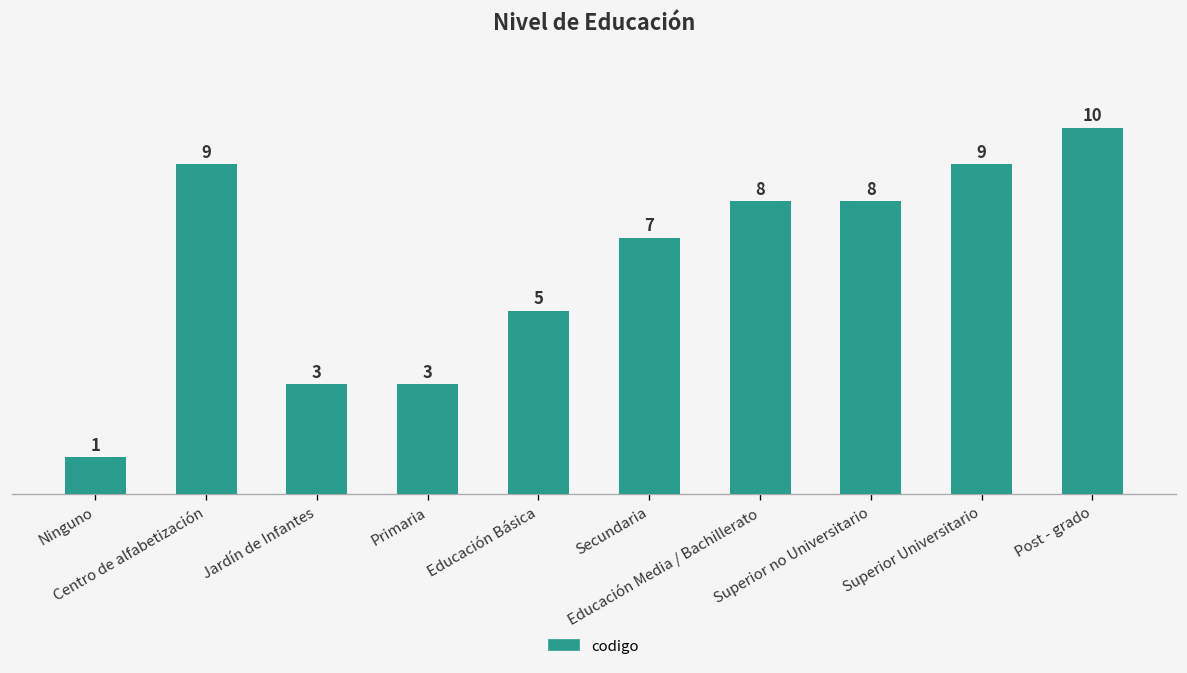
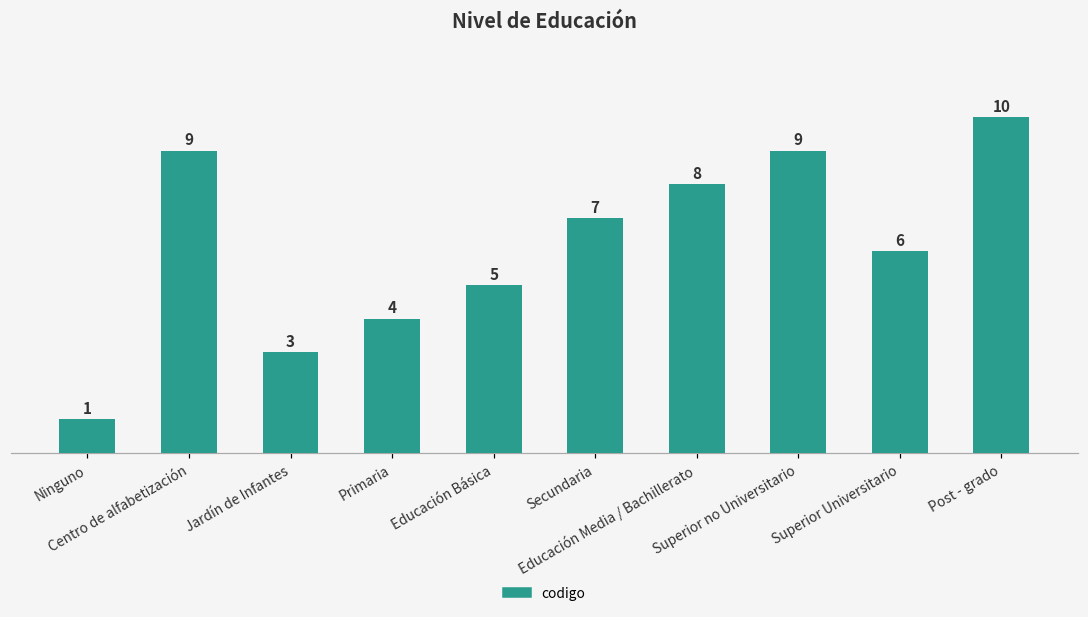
Primaria: 3 -> 4
Superior no Universitario: 8 -> 9
Superior Universitario: 9 -> 6
